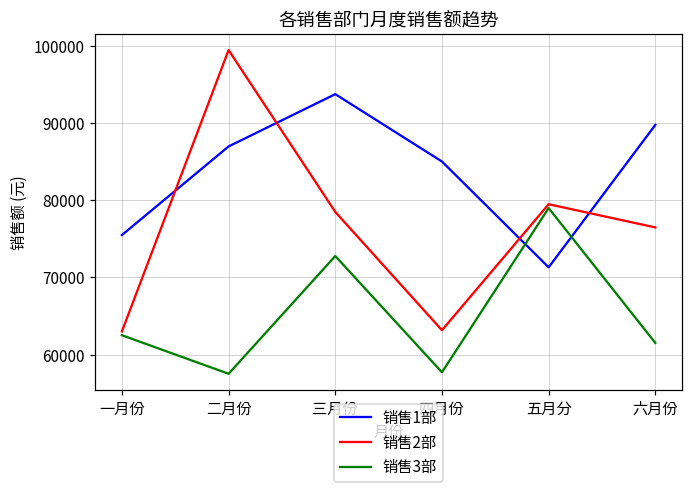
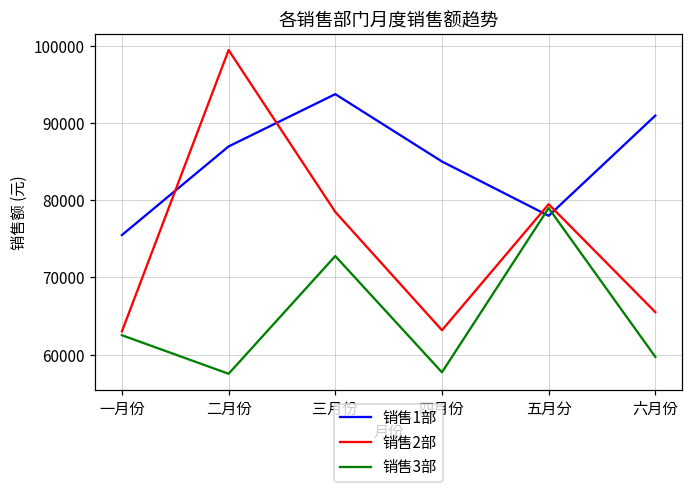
销售1部, 五月分: 71000 -> 78000
销售1部, 六月份: 90000 -> 91000
销售2部, 六月份: 76000 -> 66000
销售3部, 六月份: 62000 -> 60000
